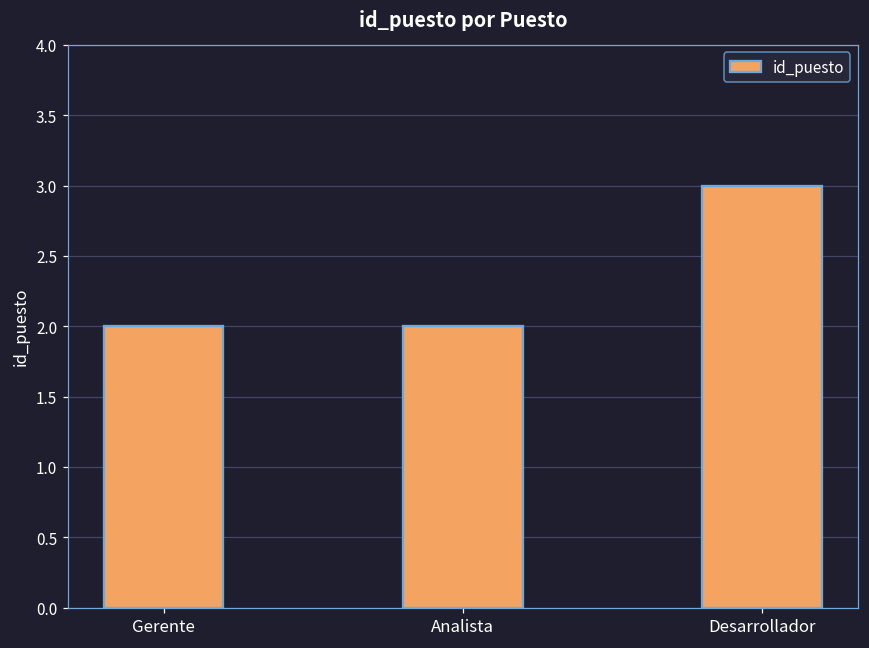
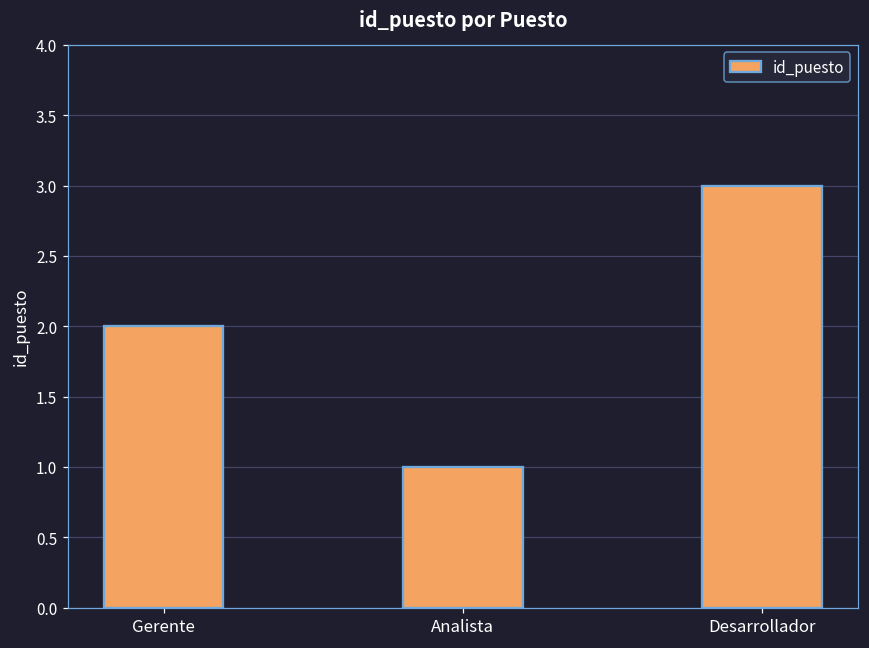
Analista: 2 -> 1
